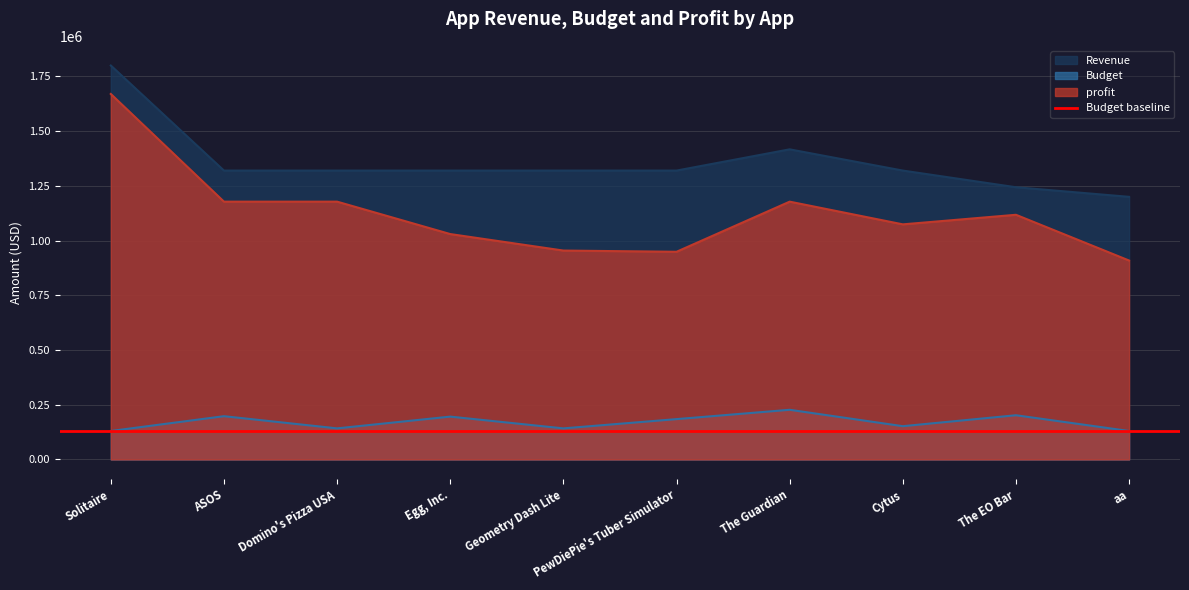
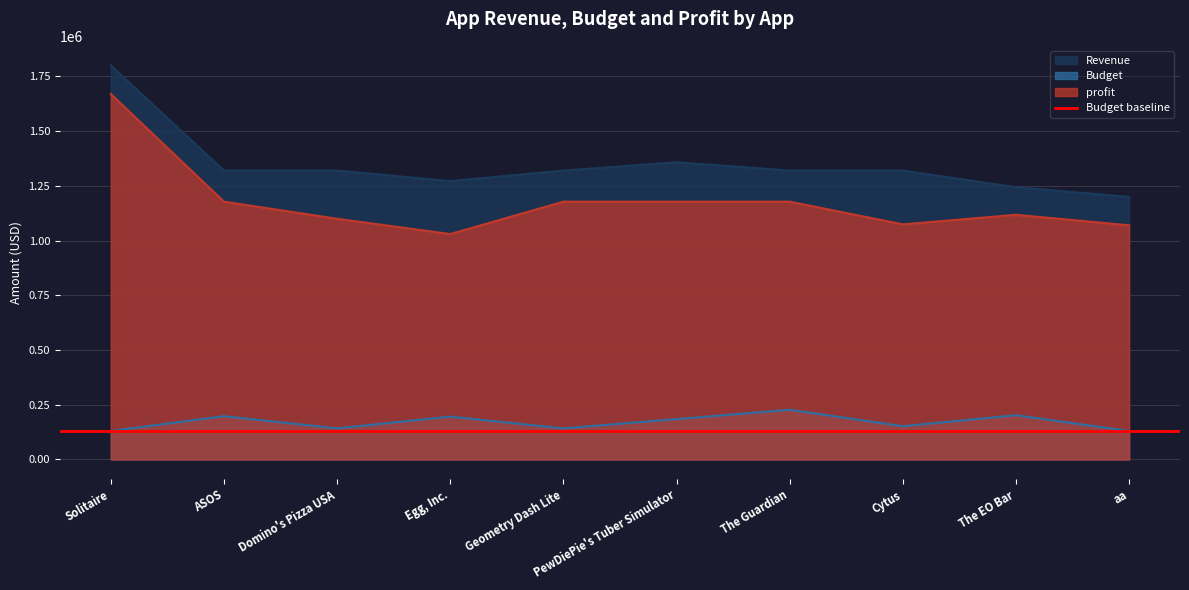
profit, Domino's Pizza USA: 1180000 -> 1100000
Revenue, Egg, Inc.: 1320000 -> 1270000
profit, Geometry Dash Lite: 950000 -> 1180000
Revenue, PewDiePie's Tuber Simulator: 1320000 -> 1360000
profit, PewDiePie's Tuber Simulator: 950000 -> 1180000
Revenue, The Guardian: 1420000 -> 1320000
profit, aa: 910000 -> 1070000
